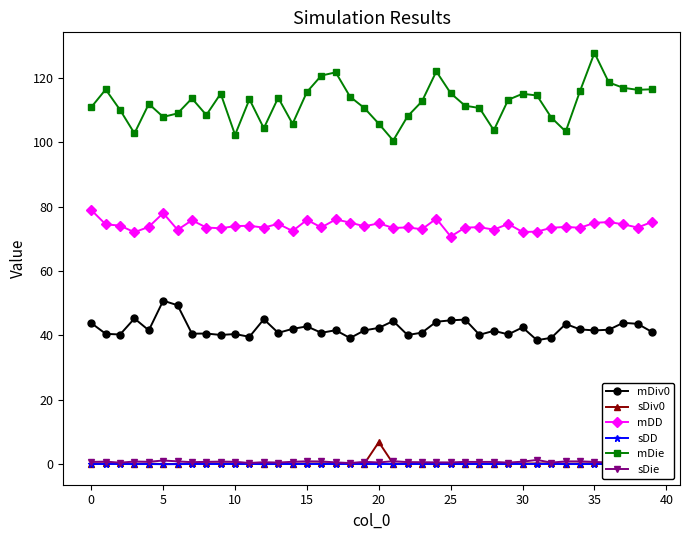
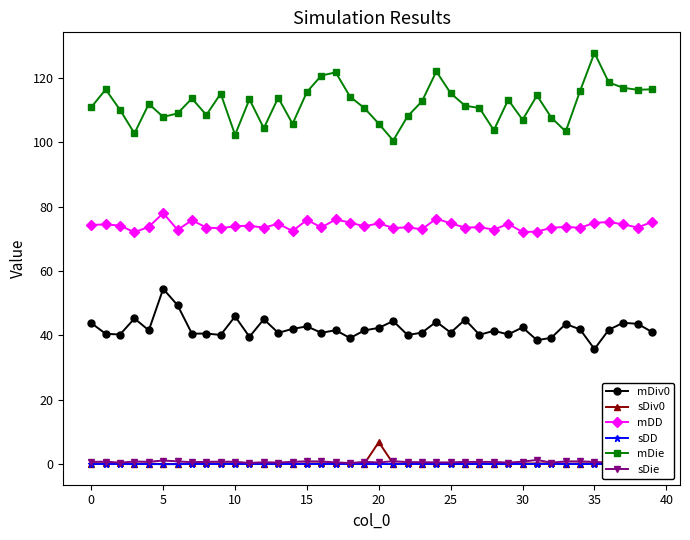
mDD, 0: 79 -> 74
mDiv0, 5: 51 -> 54
mDiv0, 10: 40 -> 46
mDiv0, 25: 45 -> 41
mDD, 25: 71 -> 75
mDie, 30: 115 -> 107
mDiv0, 35: 42 -> 36
